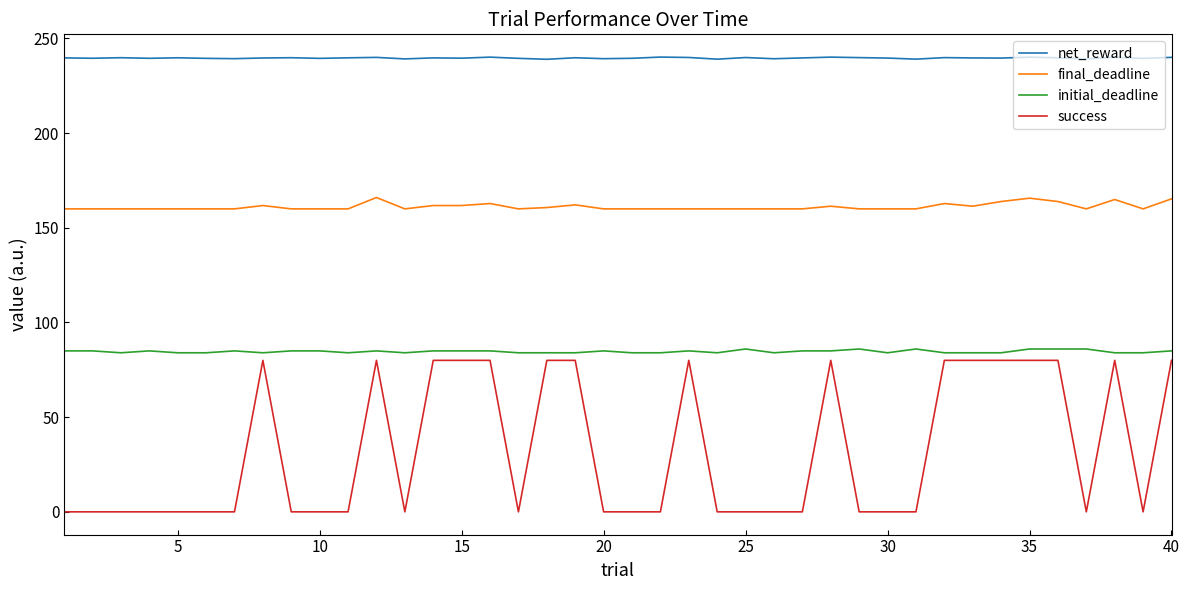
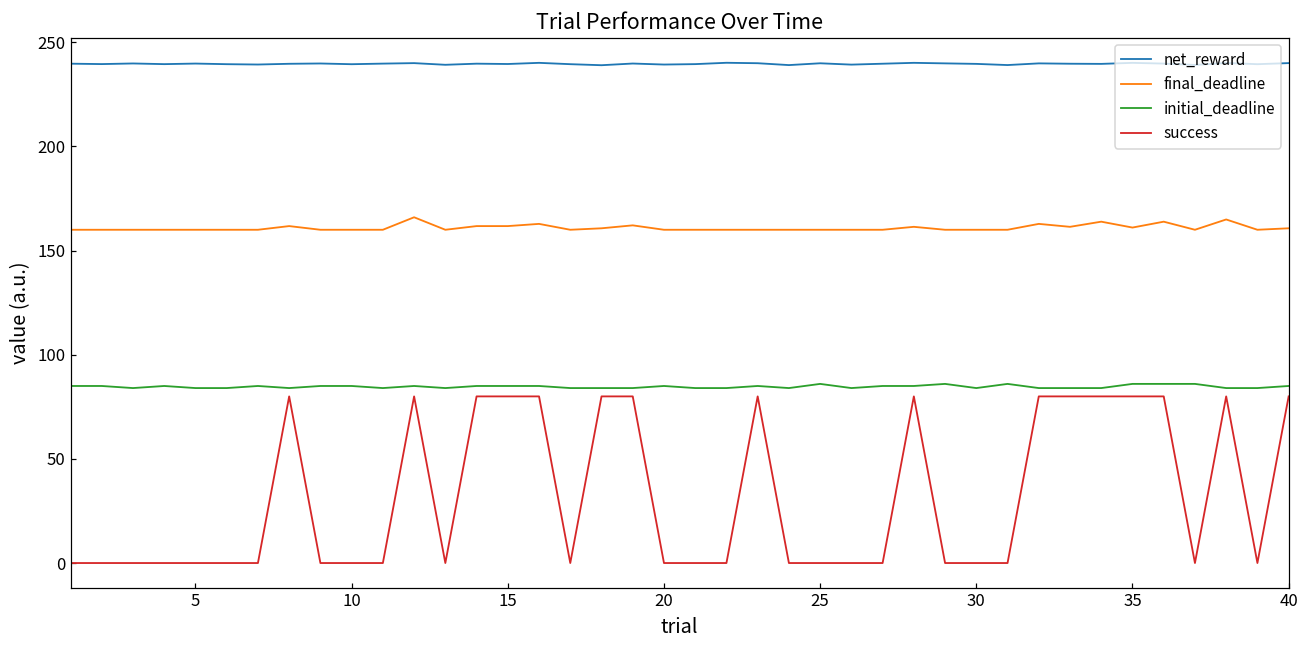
final_deadline, 35: 166 -> 161
final_deadline, 40: 165 -> 161
